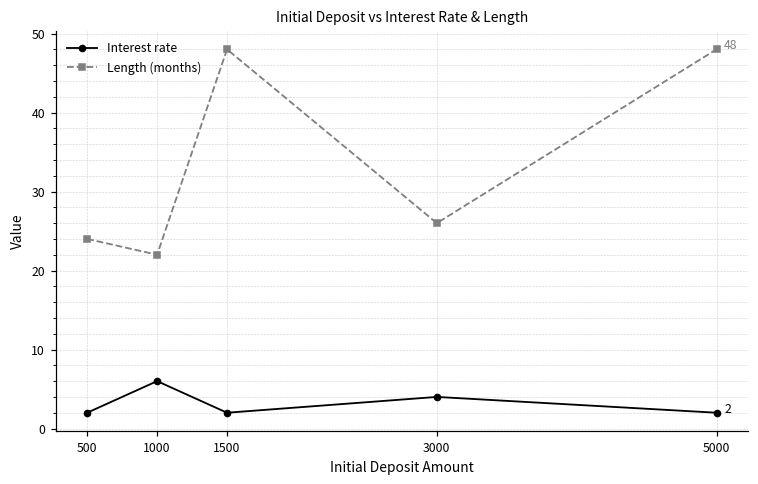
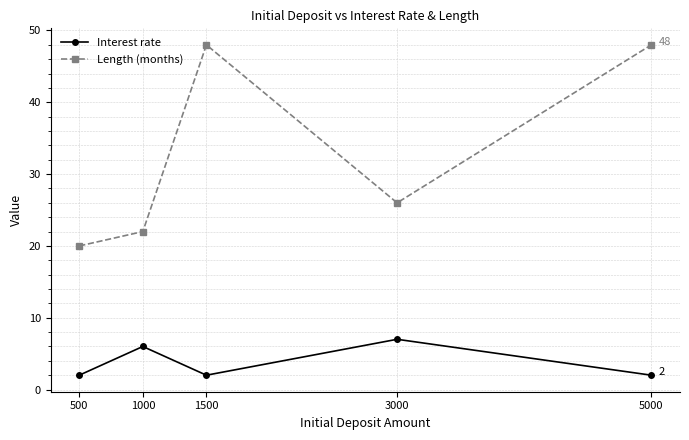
Length (months), 500: 24 -> 20
Interest rate, 3000: 4 -> 7
